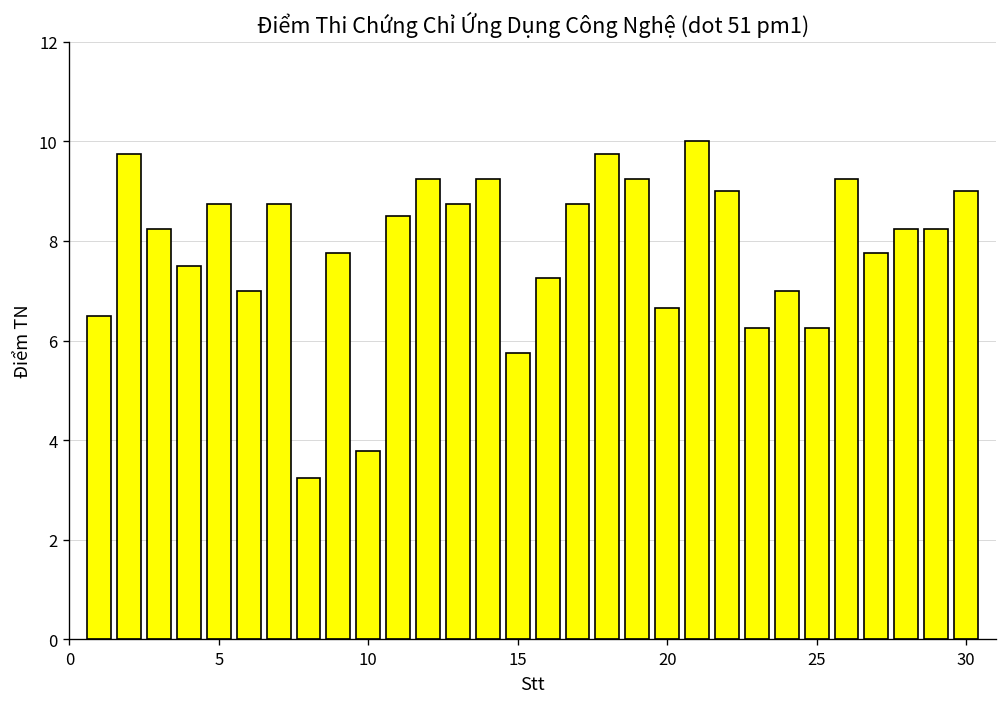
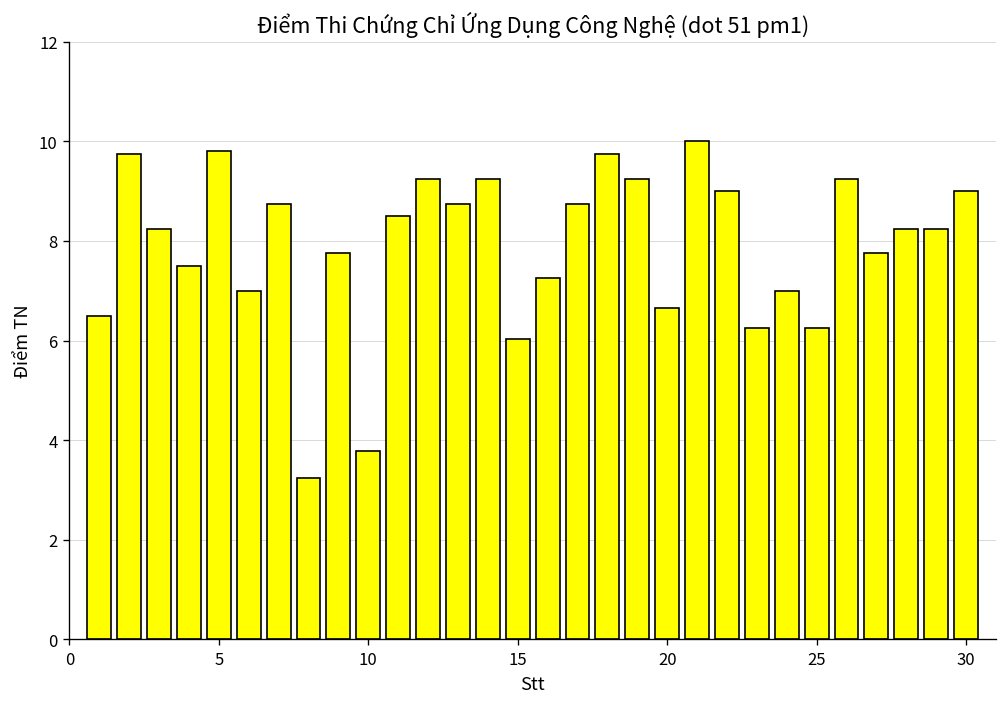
5: 8.8 -> 9.8
15: 5.8 -> 6.0
